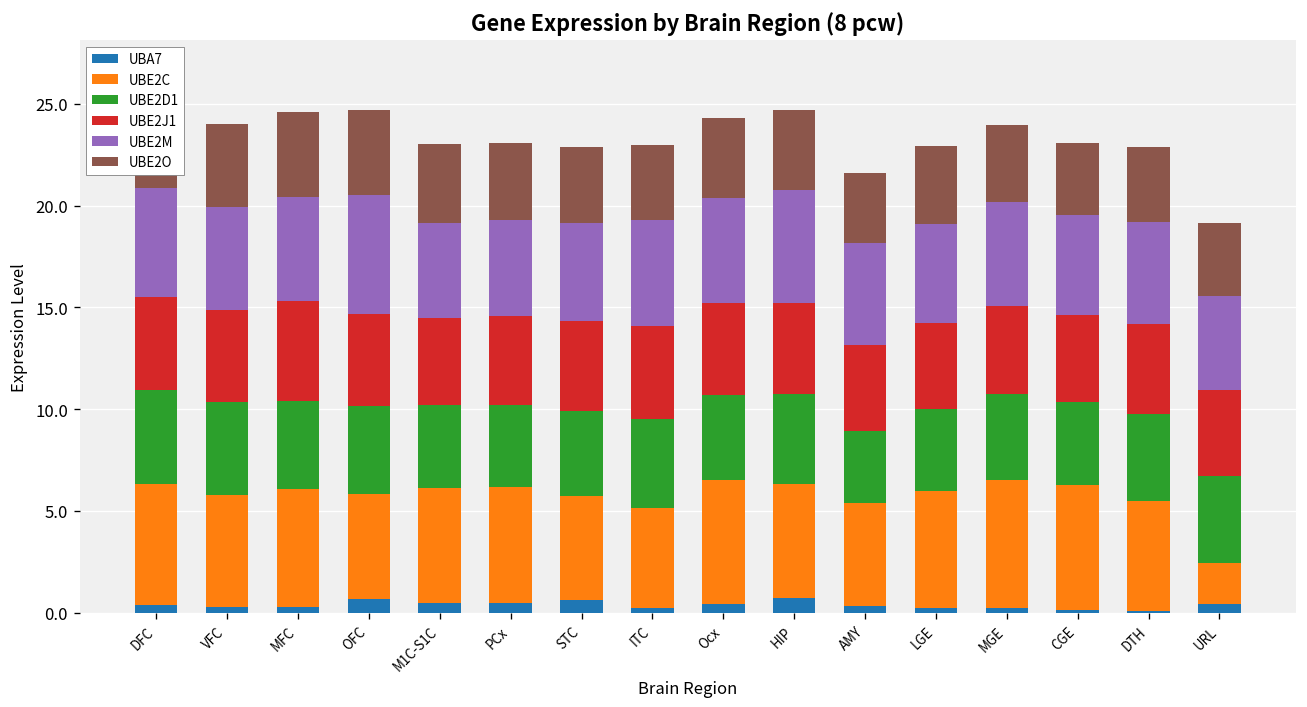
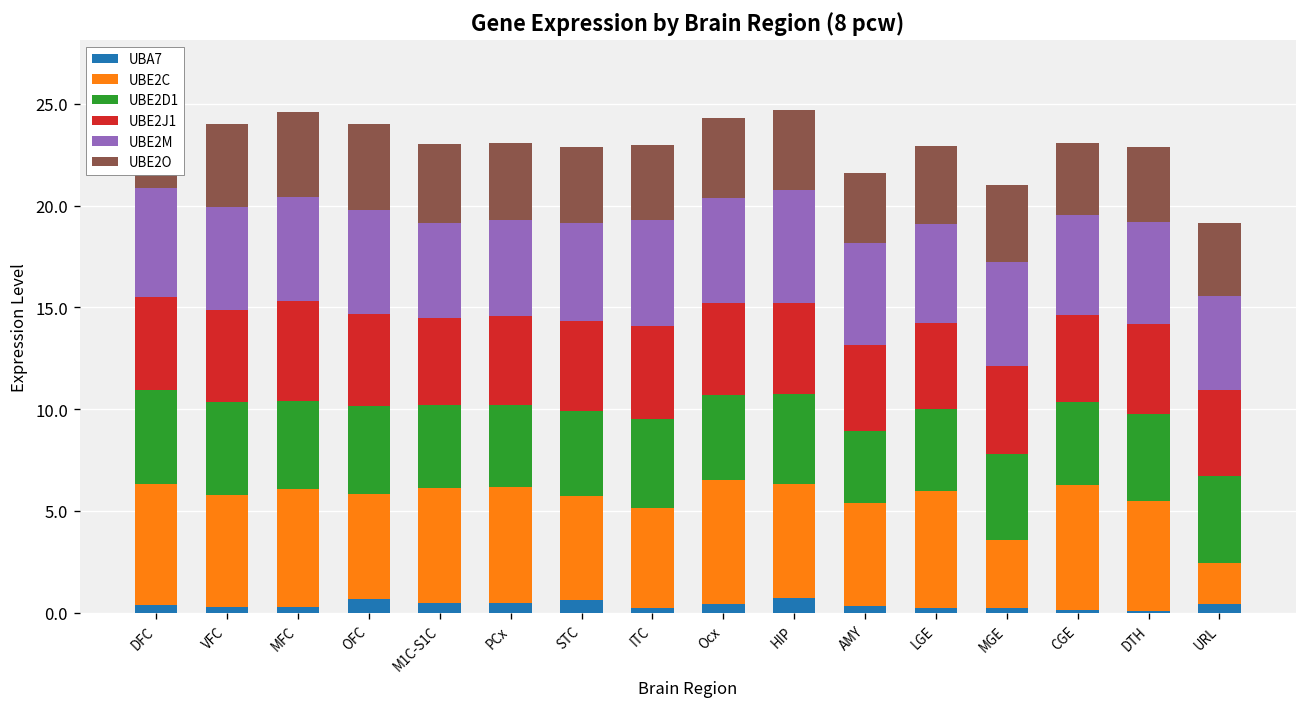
UBE2M, OFC: 5.9 -> 5.1
UBE2C, MGE: 6.3 -> 3.4
